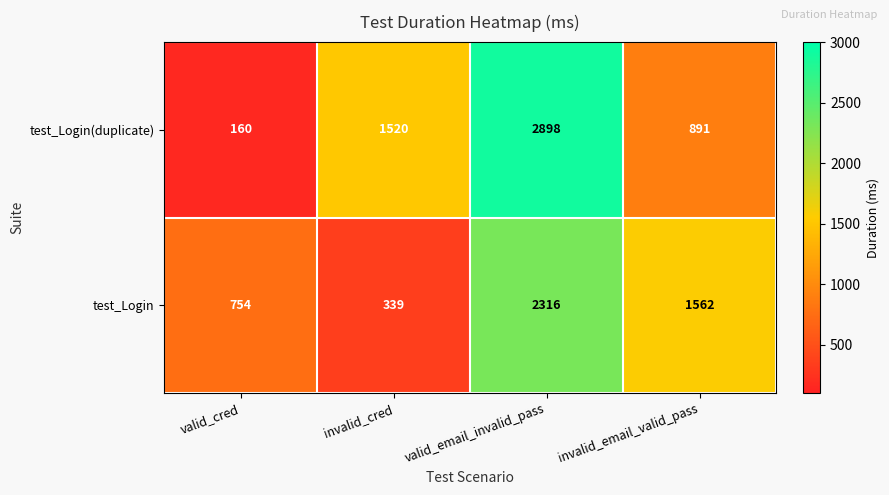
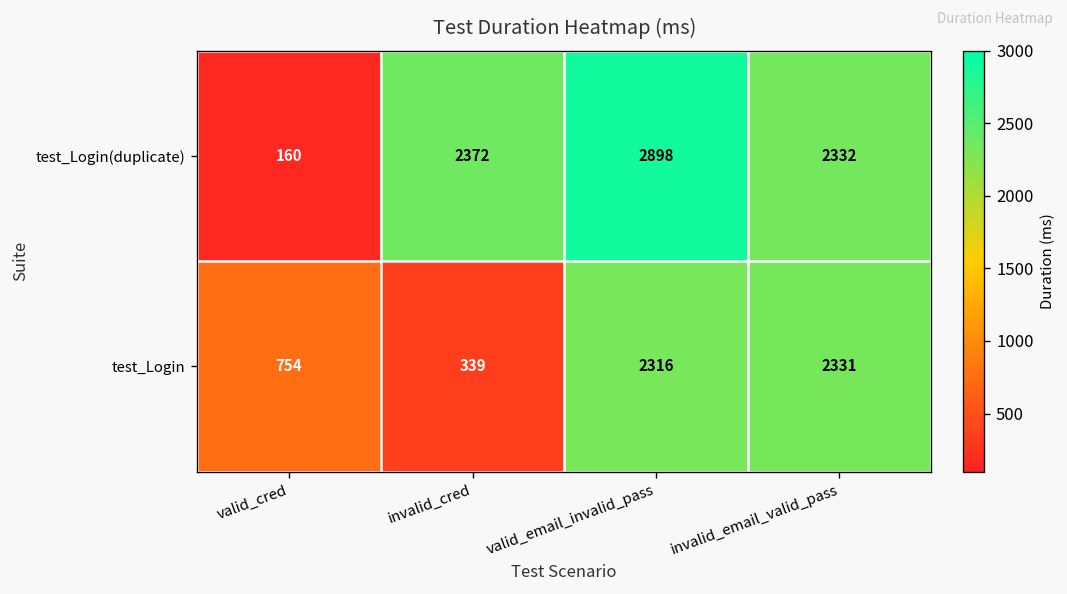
test_Login(duplicate), invalid_cred: 1520 -> 2372
test_Login(duplicate), invalid_email_valid_pass: 891 -> 2332
test_Login, invalid_email_valid_pass: 1562 -> 2331
